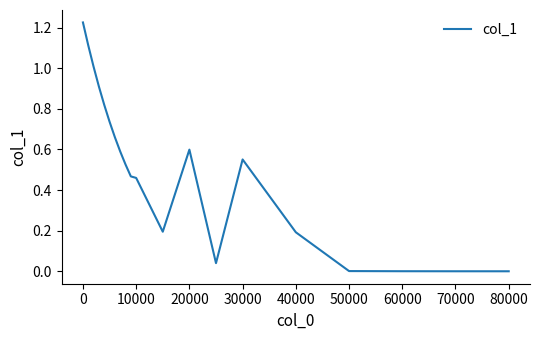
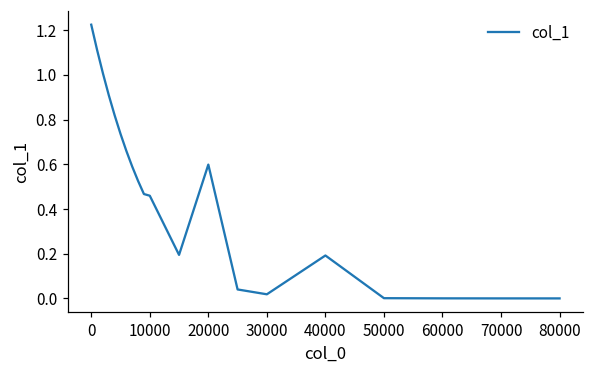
30000: 0.55 -> 0.02
